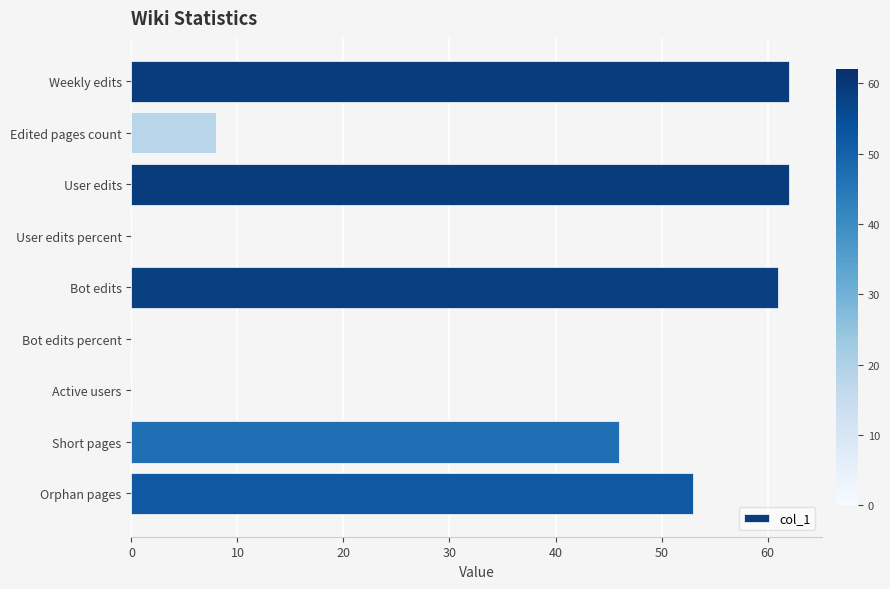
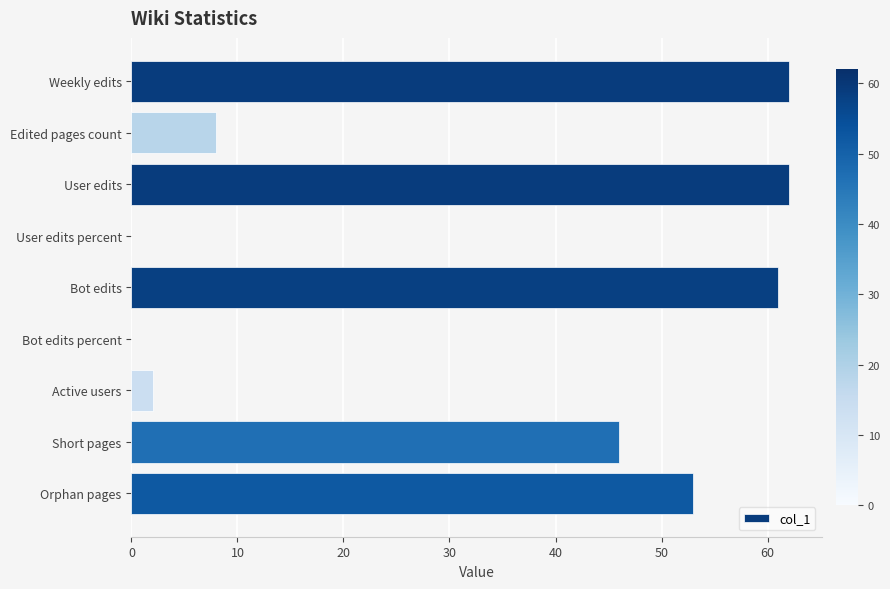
Active users: 0 -> 2
